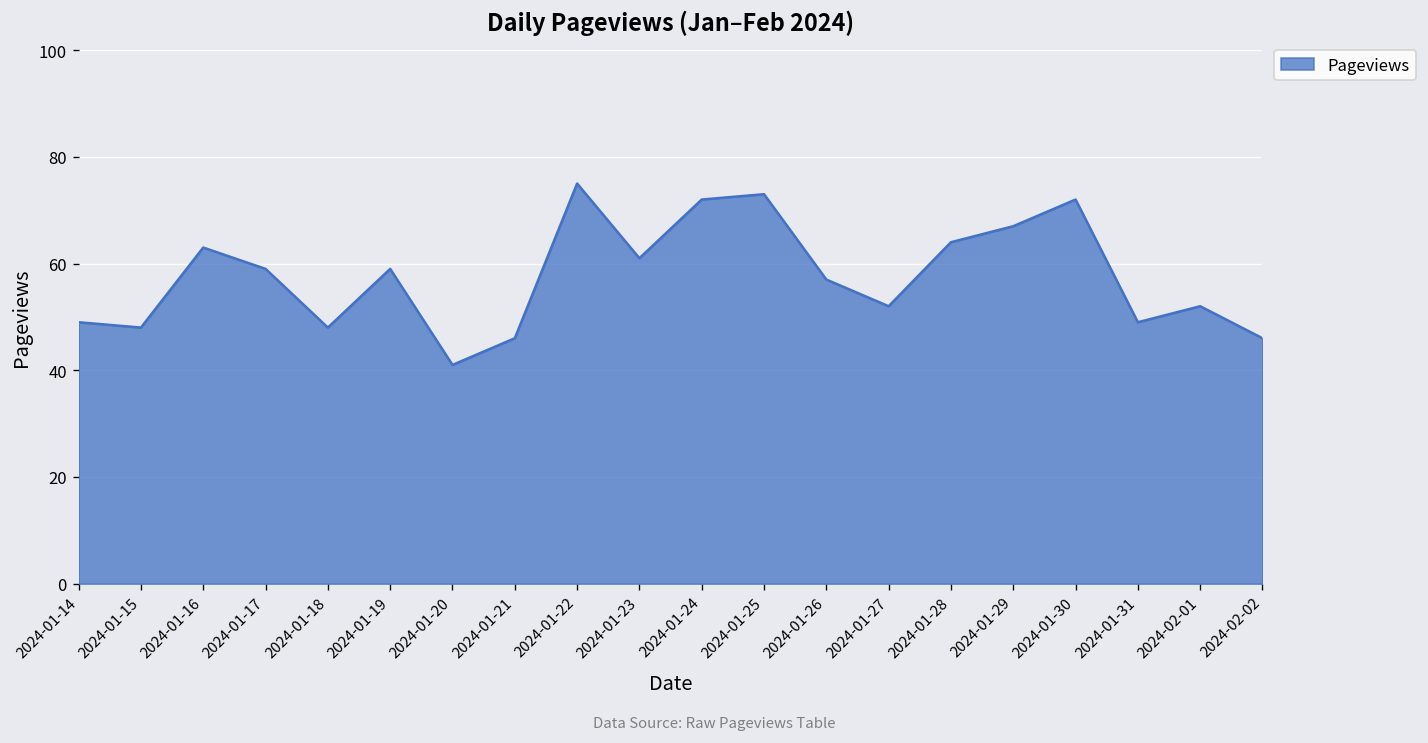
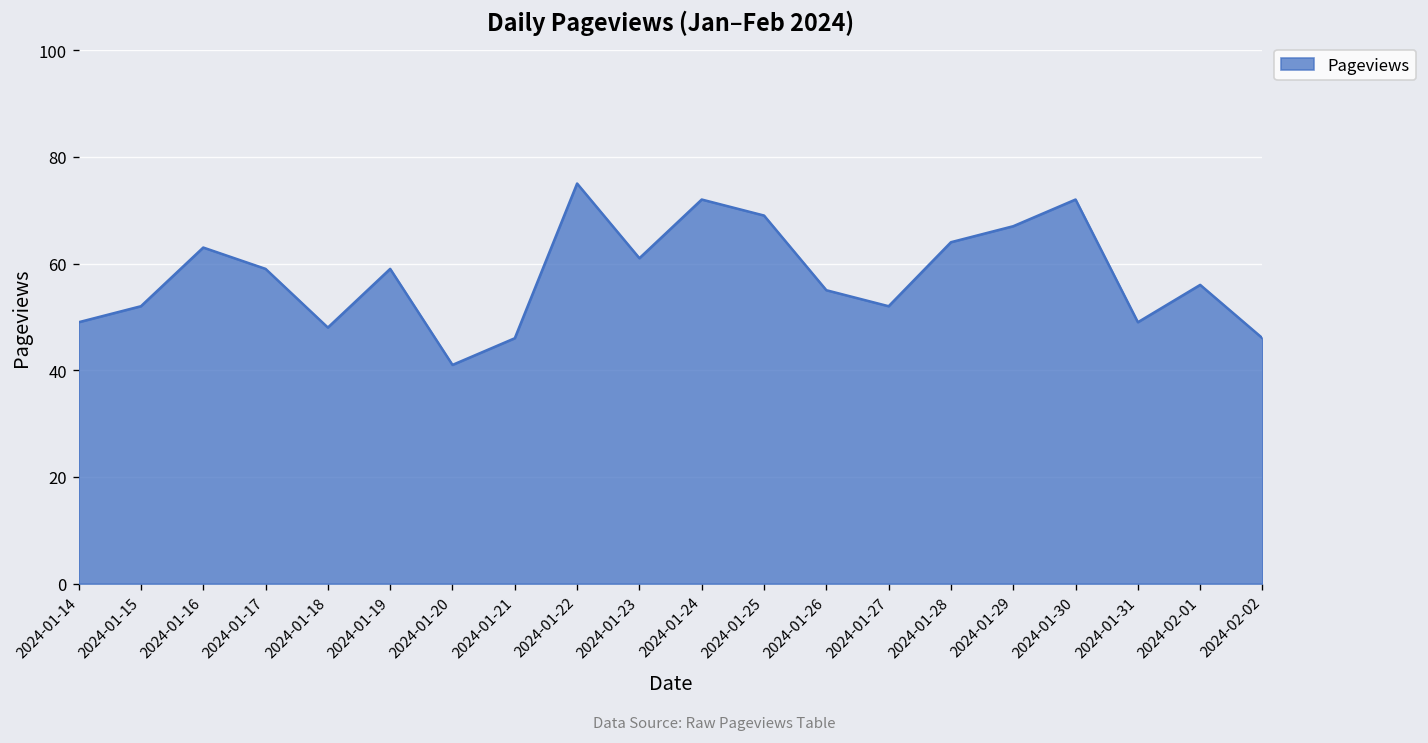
2024-01-15: 48 -> 52
2024-01-25: 73 -> 69
2024-01-26: 57 -> 55
2024-02-01: 52 -> 56
